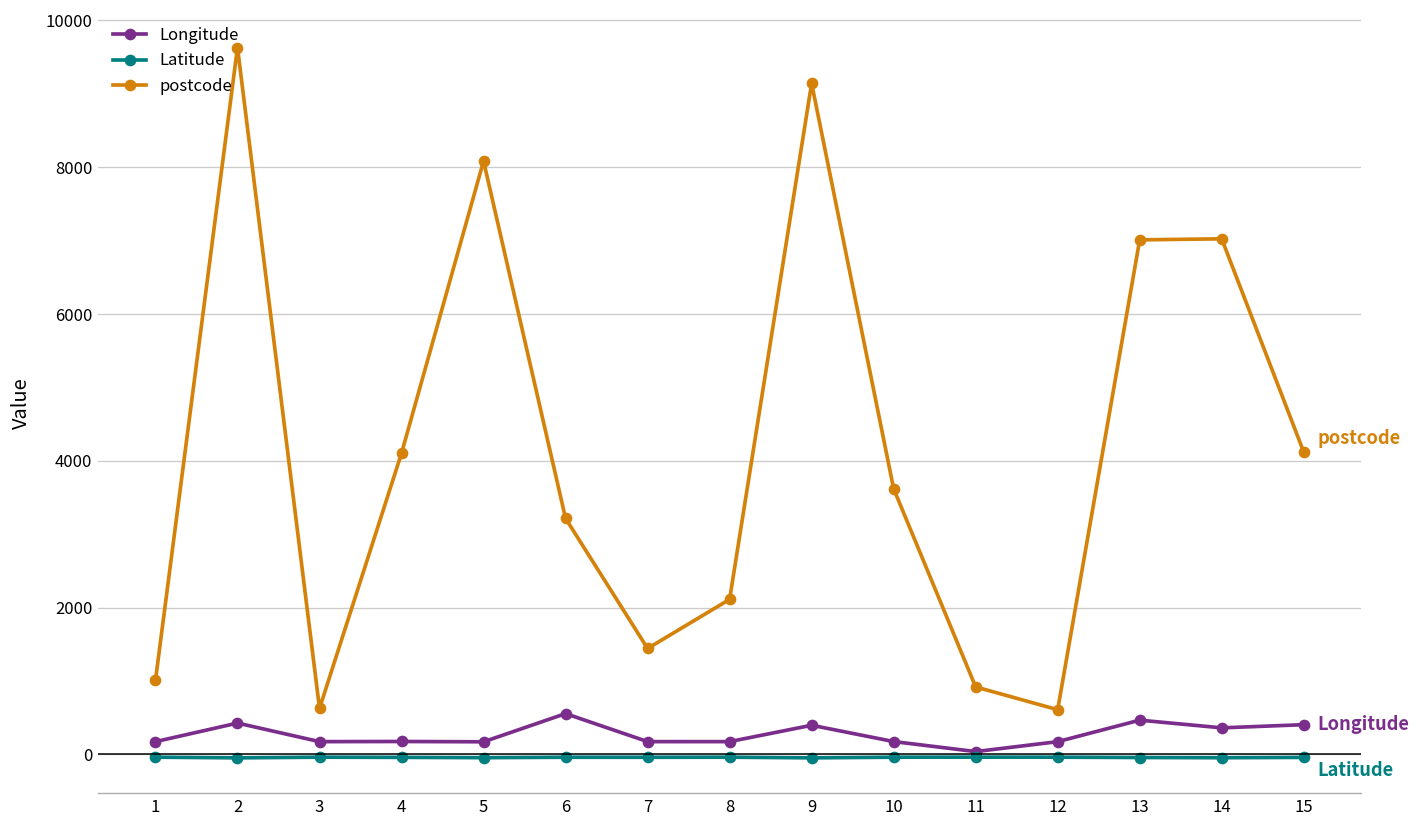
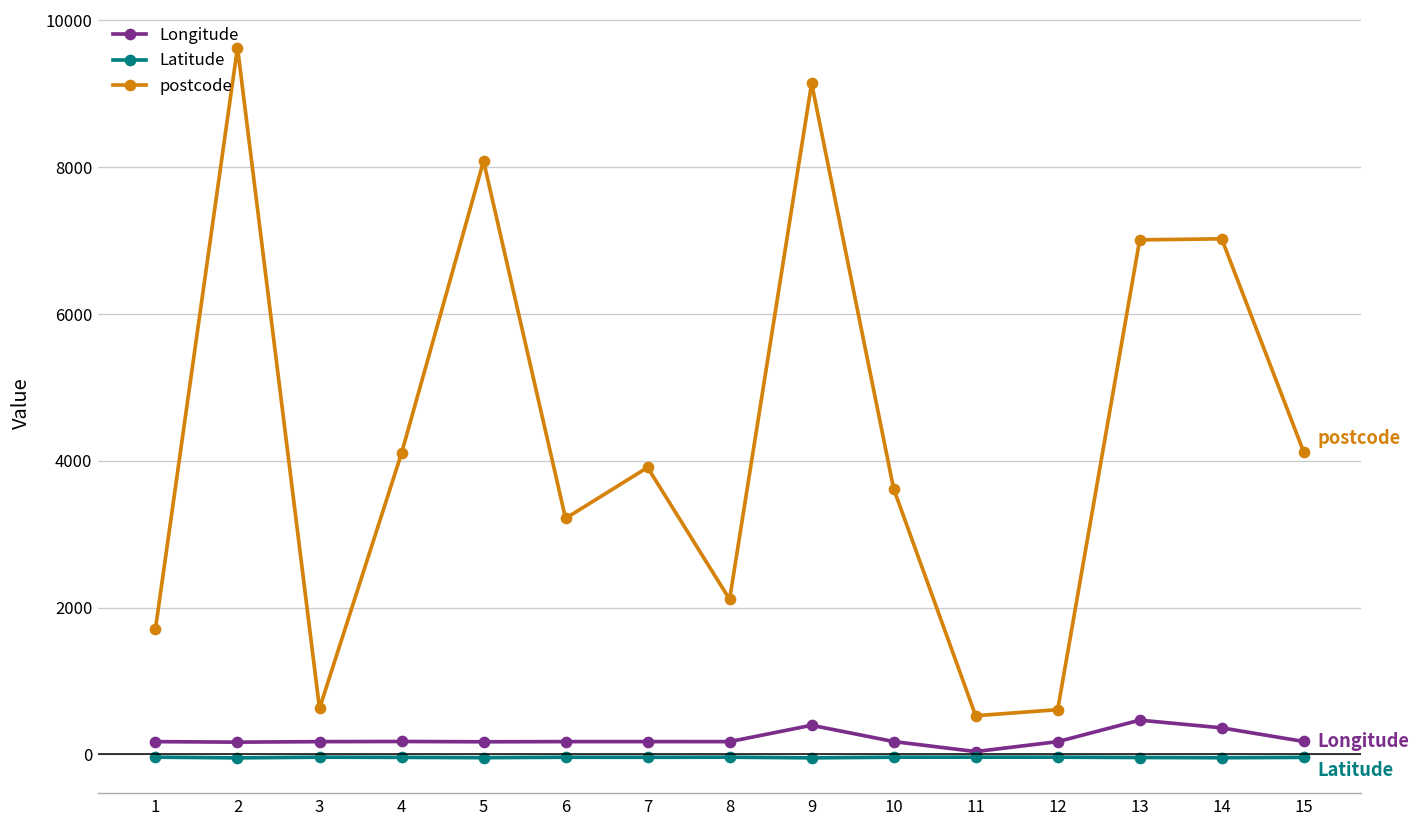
postcode, 1: 1000 -> 1700
Longitude, 2: 400 -> 200
Longitude, 6: 600 -> 200
postcode, 7: 1400 -> 3900
postcode, 11: 900 -> 500
Longitude, 15: 400 -> 200
